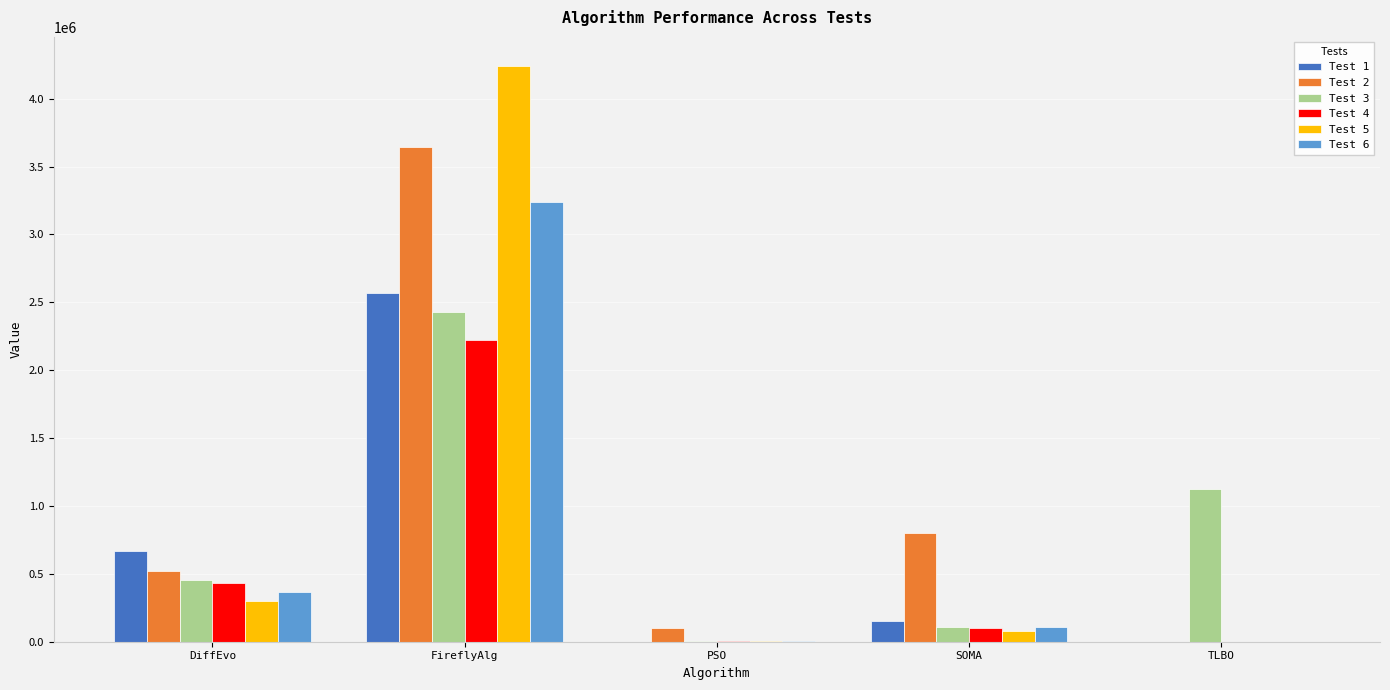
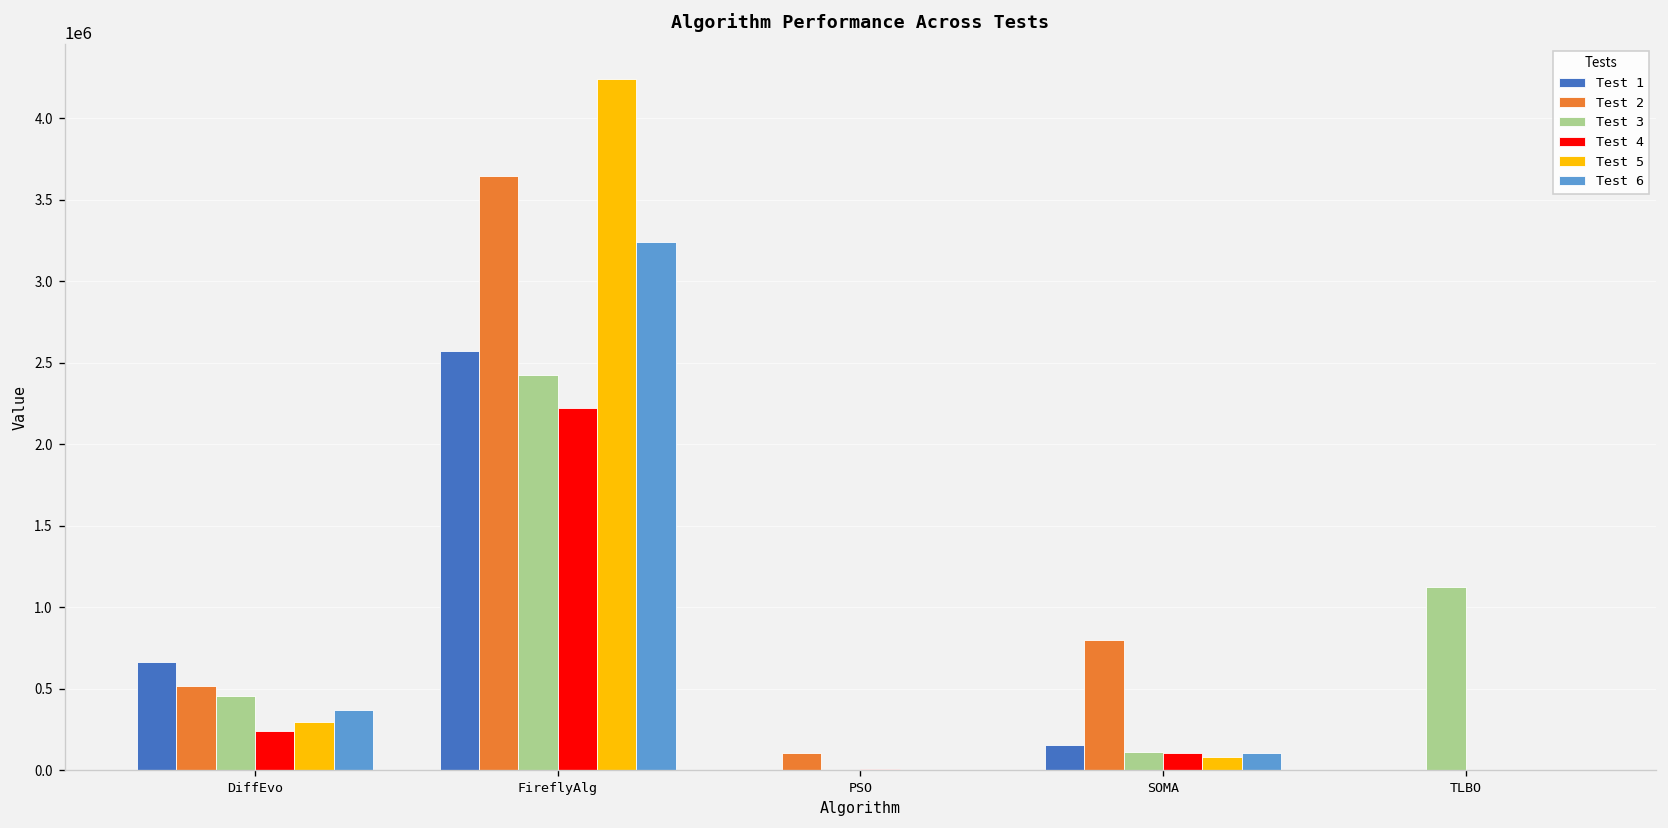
Test 4, DiffEvo: 430000 -> 240000
